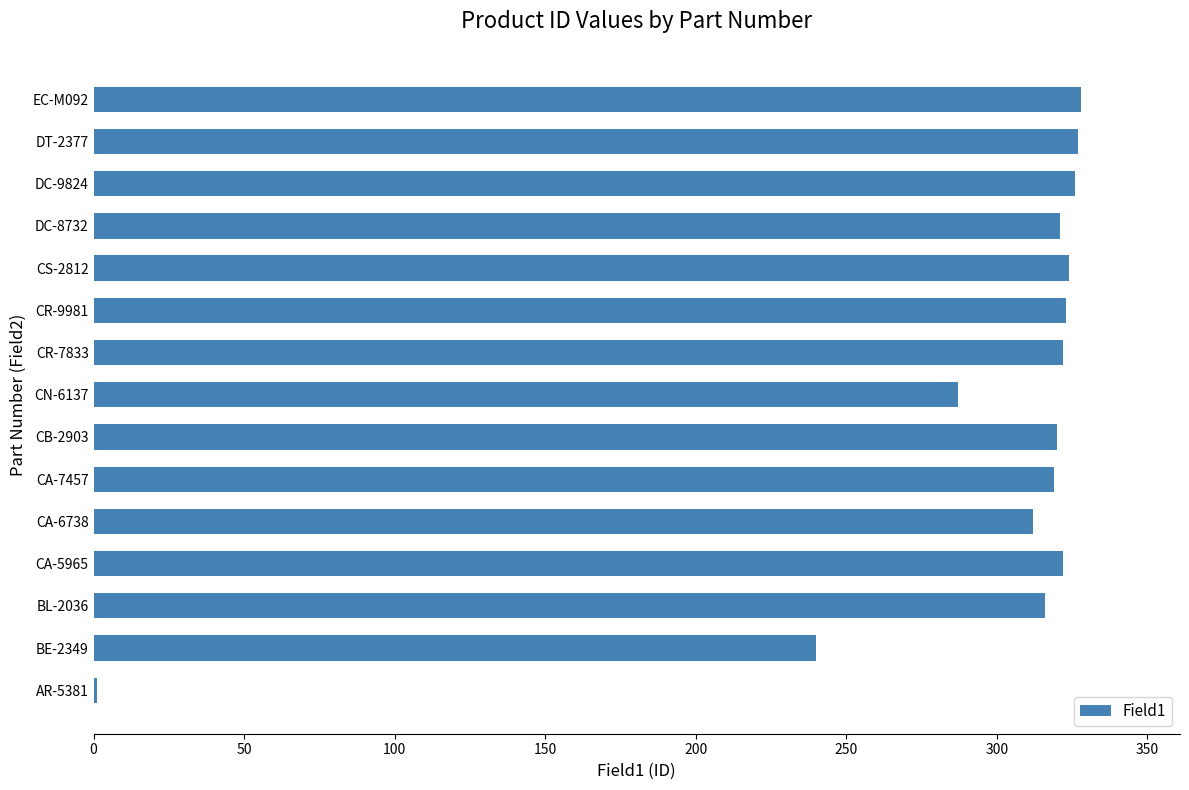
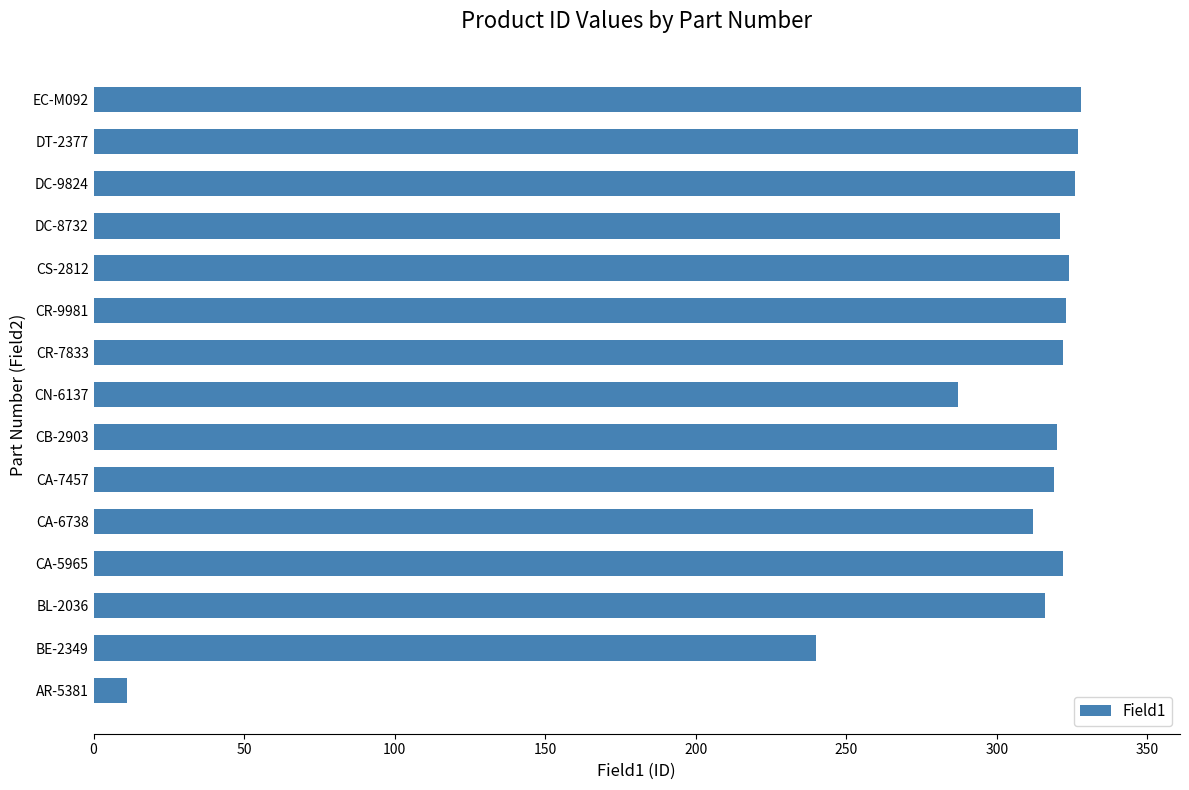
AR-5381: 1 -> 11
